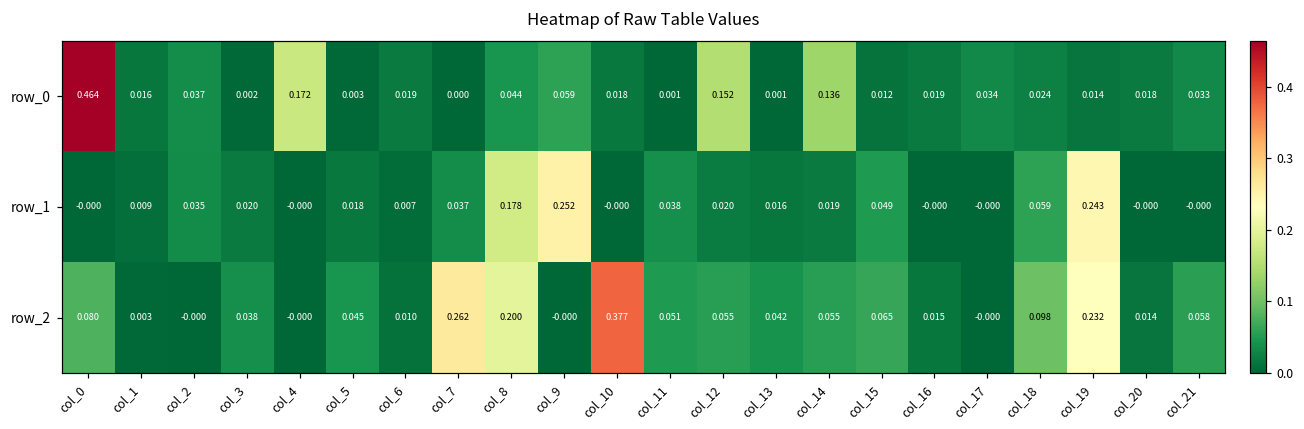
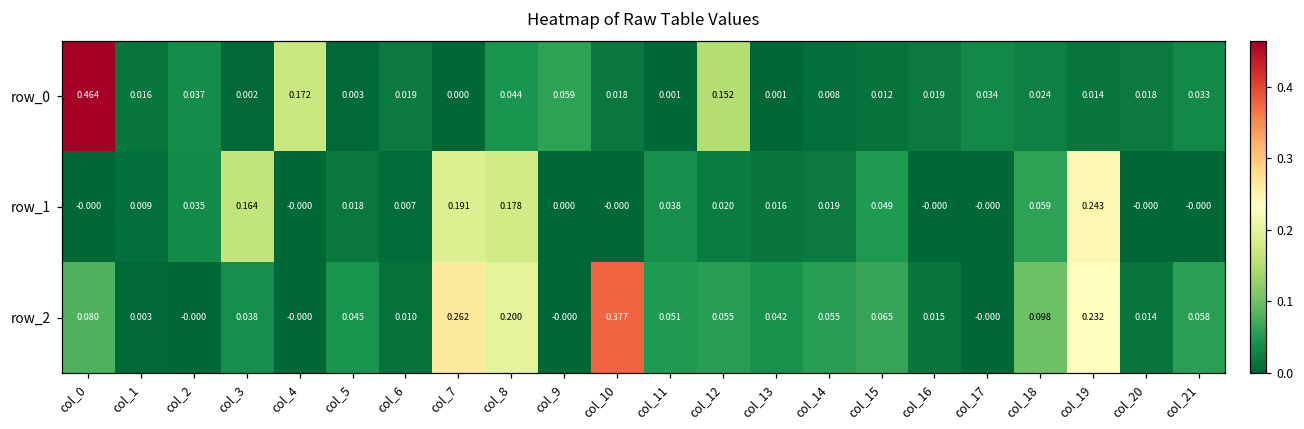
row_0, col_14: 0.136 -> 0.008
row_1, col_3: 0.020 -> 0.164
row_1, col_7: 0.037 -> 0.191
row_1, col_9: 0.252 -> 0.000
